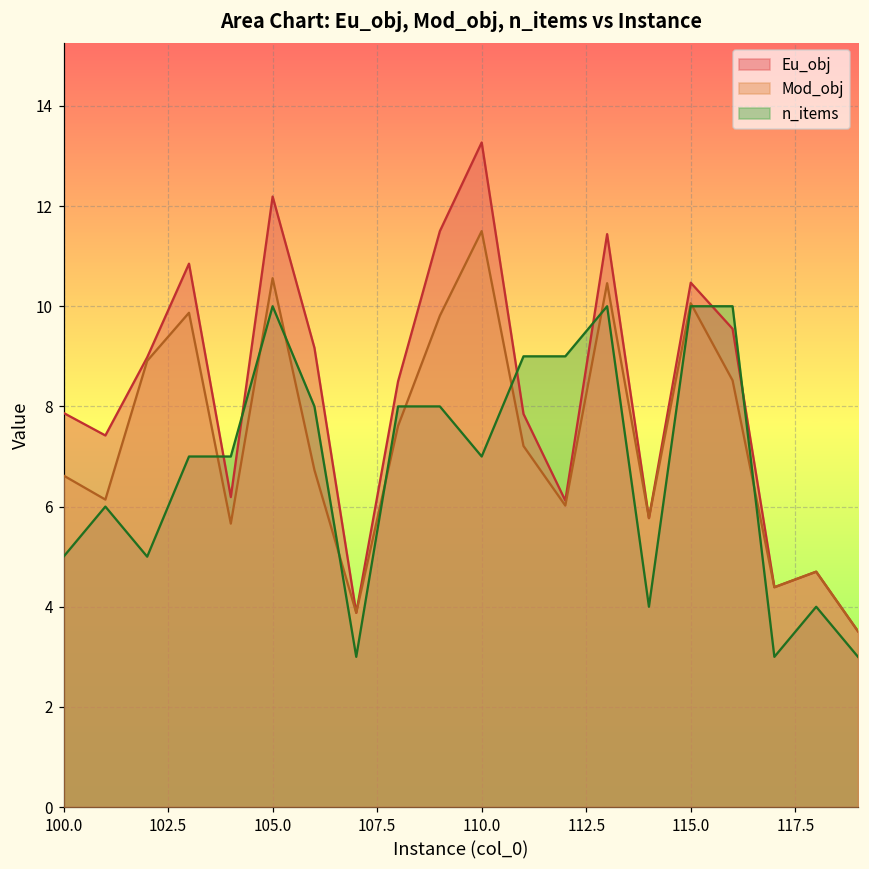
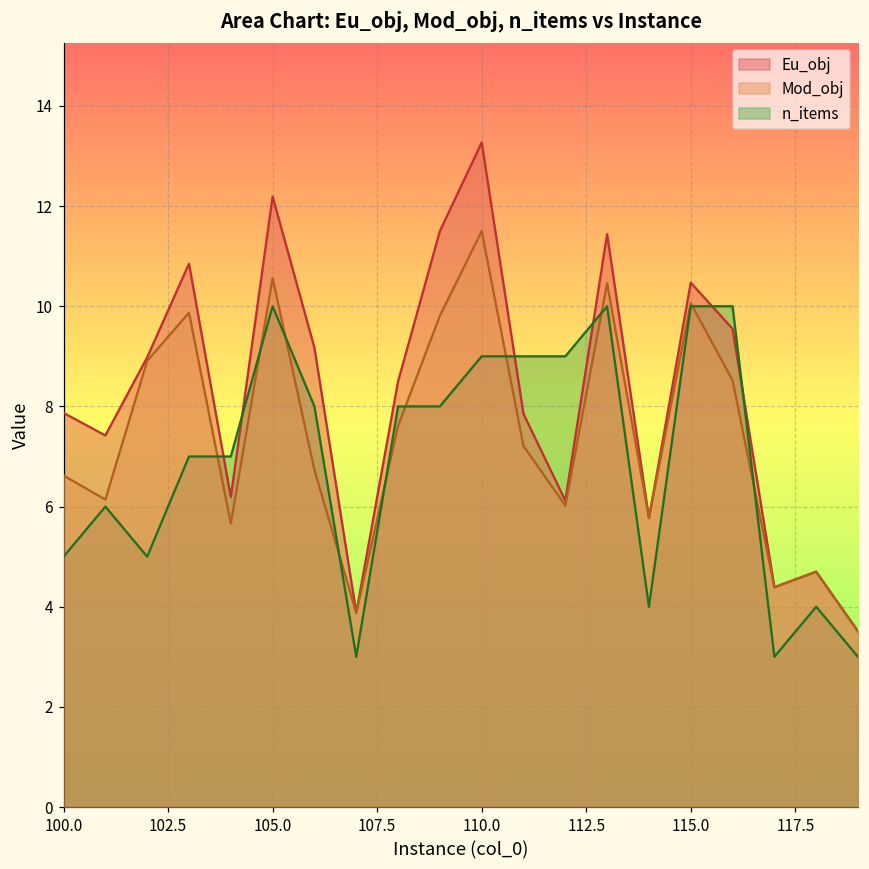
n_items, 110.0: 7 -> 9
